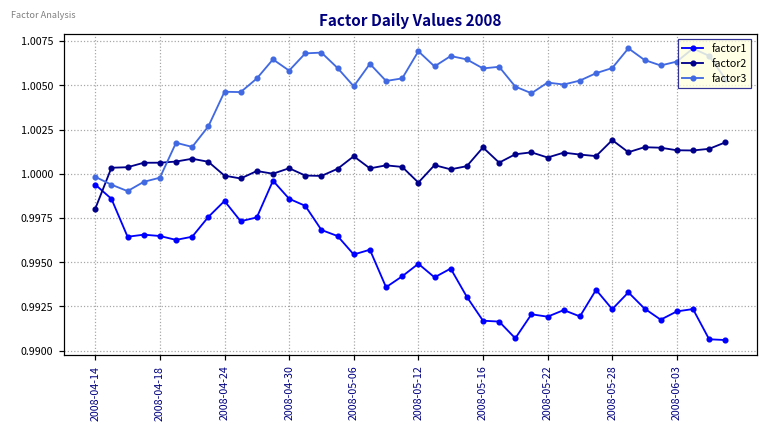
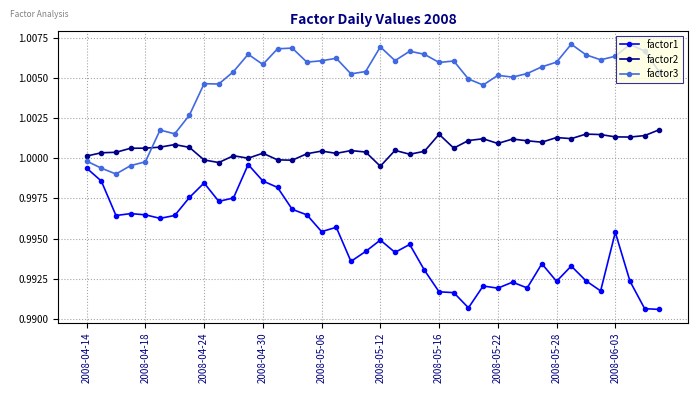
factor2, 2008-04-14: 0.9980 -> 1.0001
factor2, 2008-05-06: 1.0010 -> 1.0004
factor3, 2008-05-06: 1.0049 -> 1.0061
factor2, 2008-05-28: 1.0019 -> 1.0013
factor1, 2008-06-03: 0.9922 -> 0.9954
